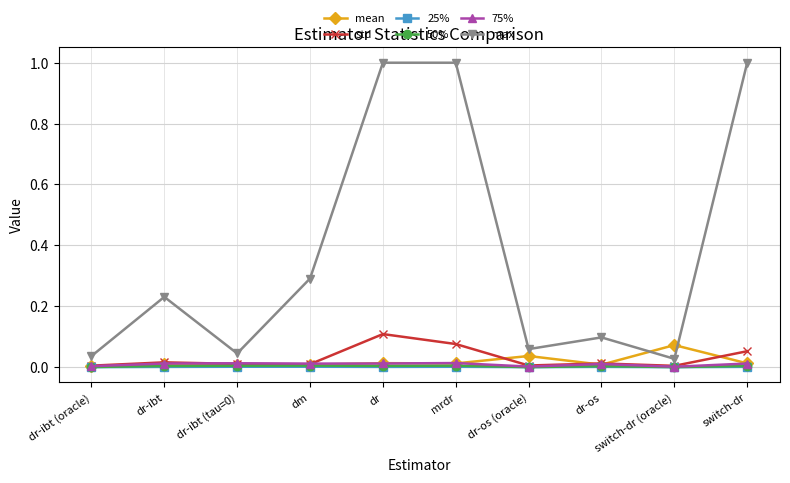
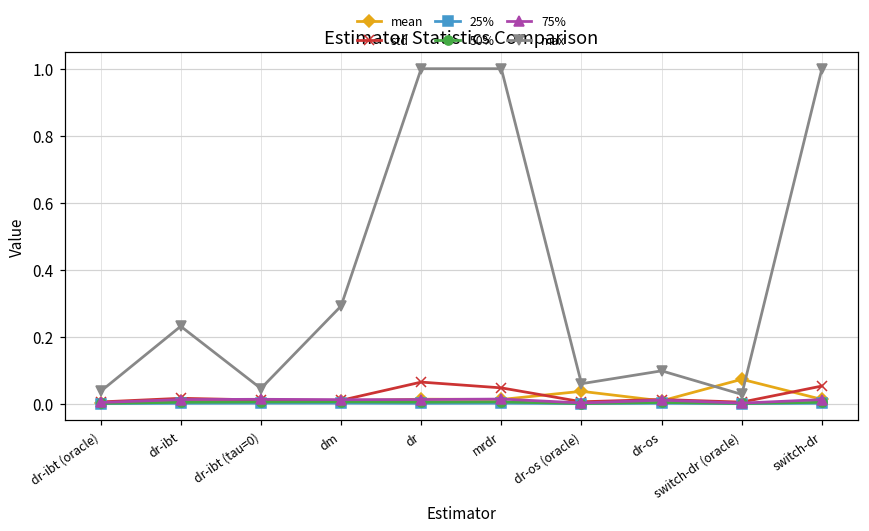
std, dr: 0.11 -> 0.06
std, mrdr: 0.08 -> 0.05
